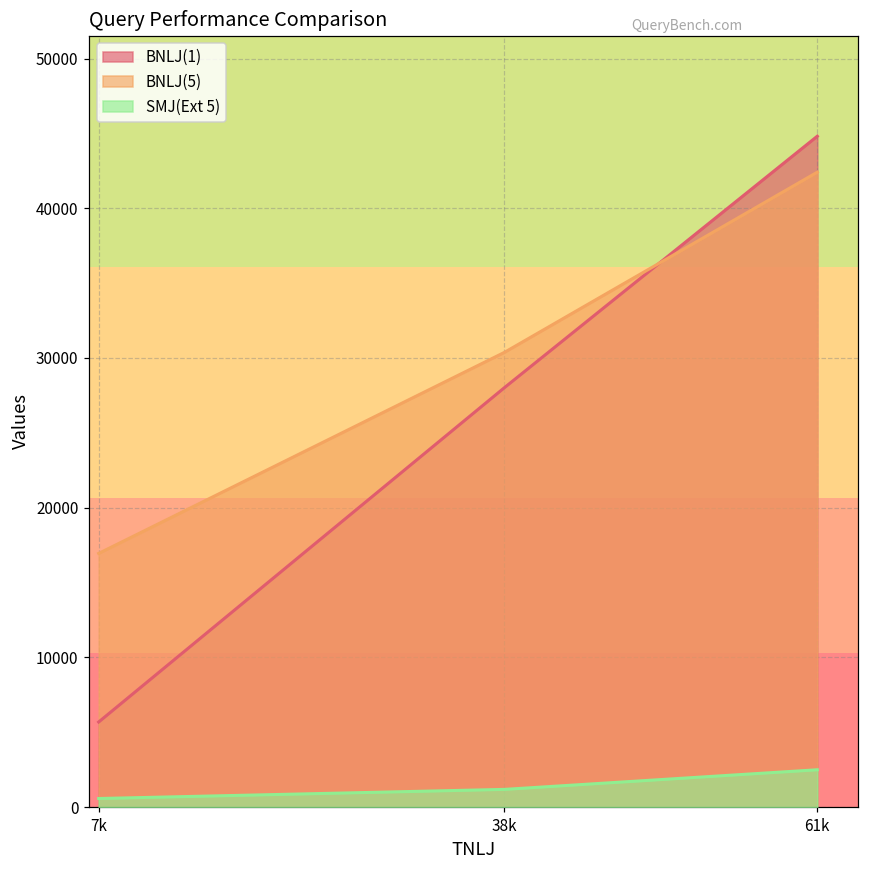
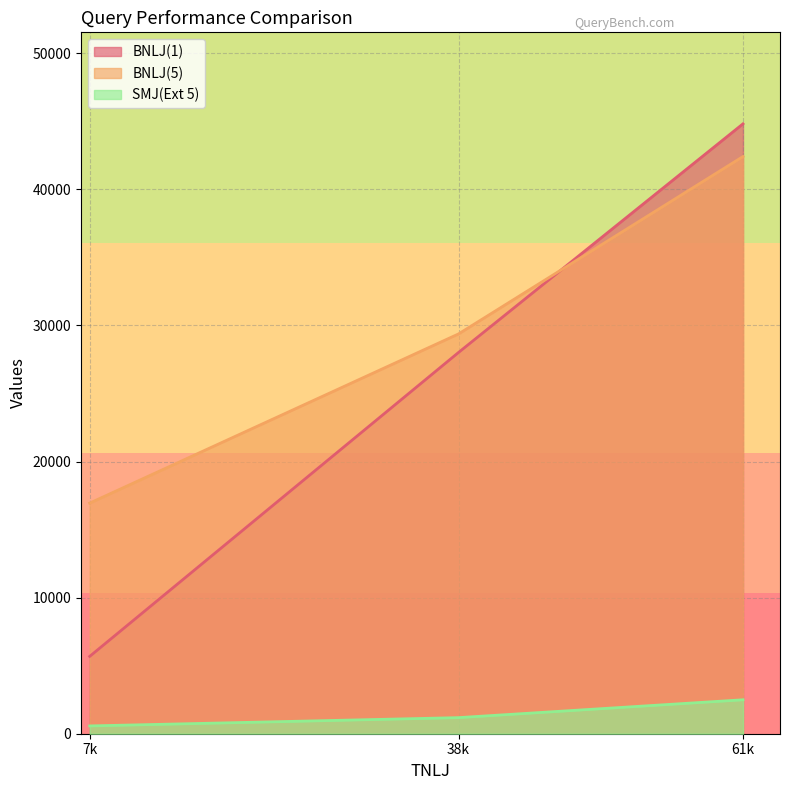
BNLJ(5), 38k: 30400 -> 29400
